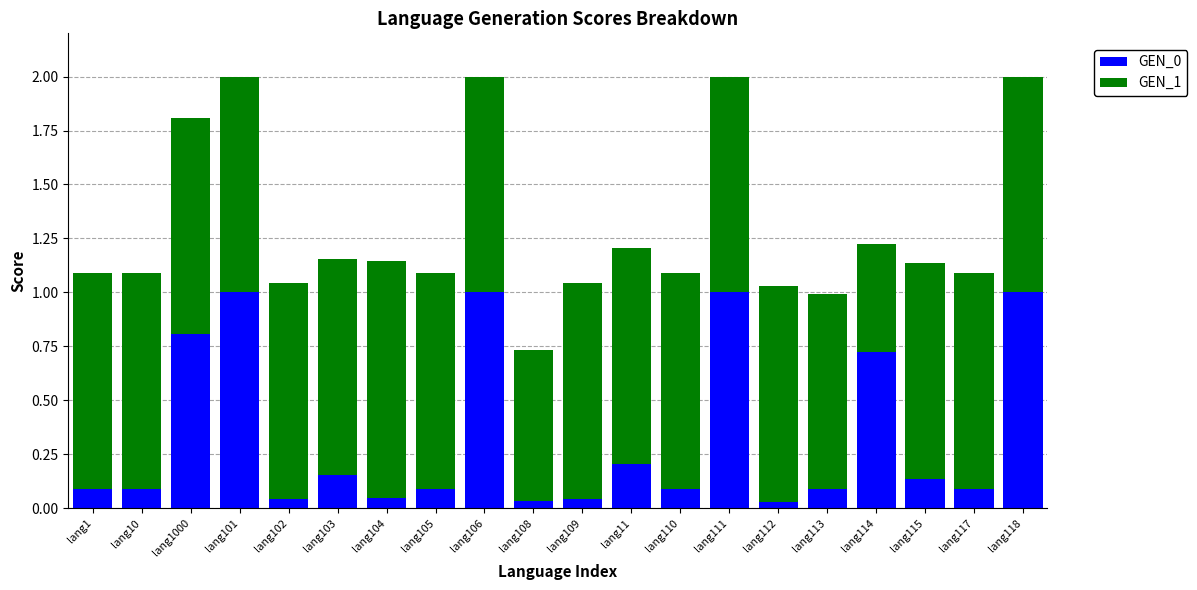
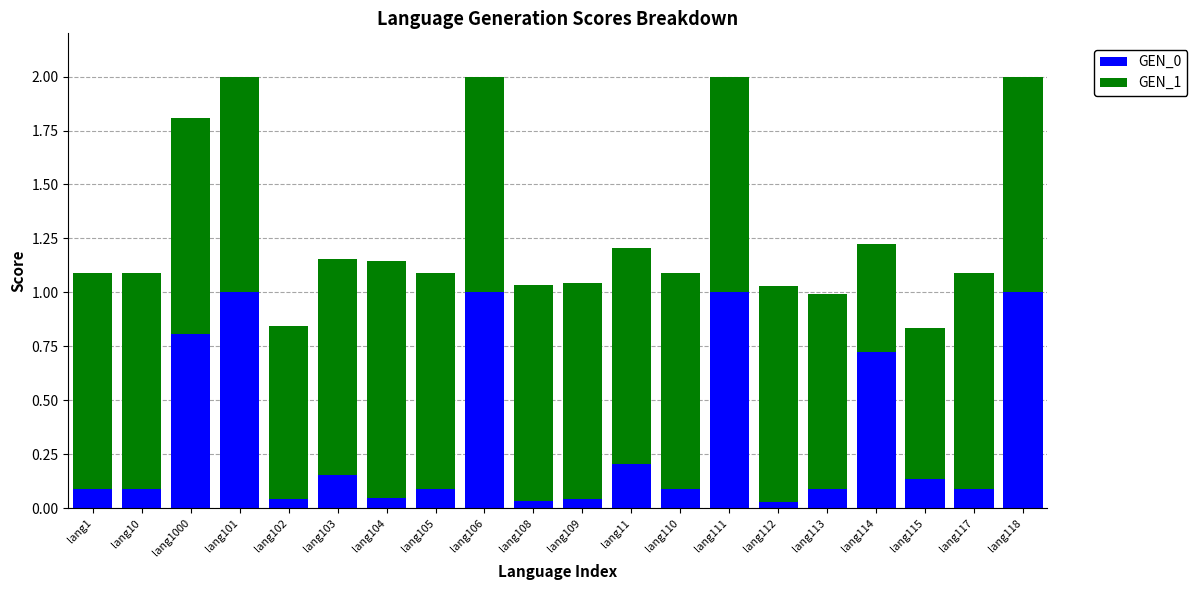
GEN_1, lang102: 1.0 -> 0.8
GEN_1, lang108: 0.7 -> 1.0
GEN_1, lang115: 1.0 -> 0.7
